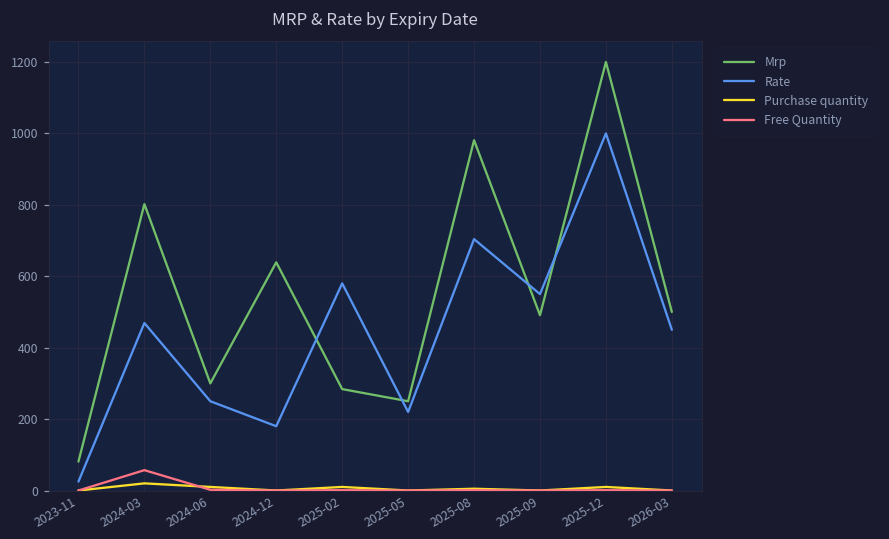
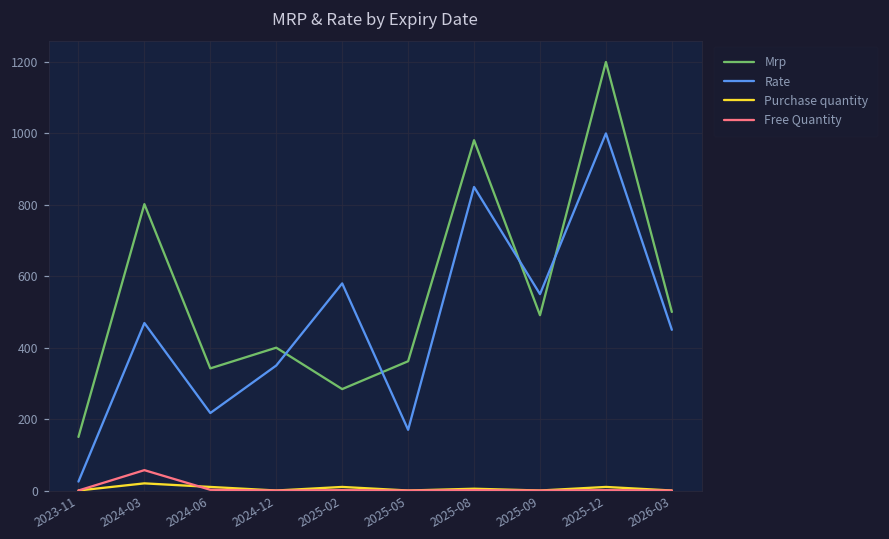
Mrp, 2023-11: 80 -> 150
Mrp, 2024-06: 300 -> 340
Rate, 2024-06: 250 -> 220
Mrp, 2024-12: 640 -> 400
Rate, 2024-12: 180 -> 350
Mrp, 2025-05: 250 -> 360
Rate, 2025-05: 220 -> 170
Rate, 2025-08: 700 -> 850
